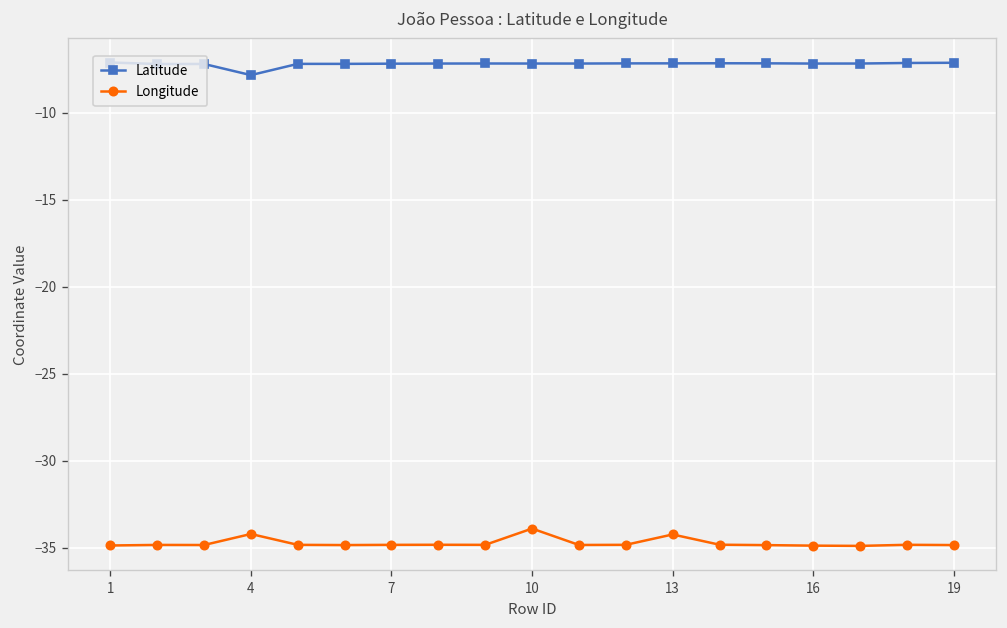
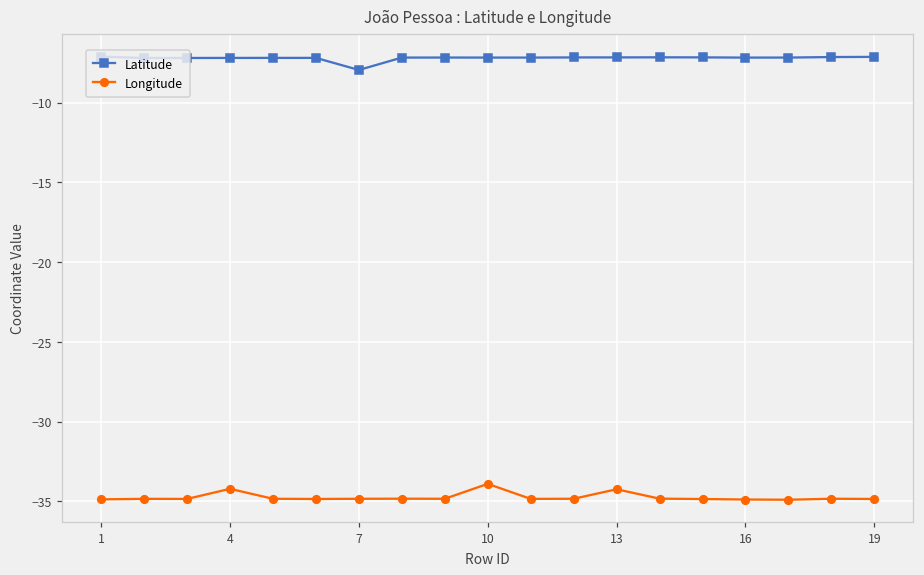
Latitude, 4: -7.8 -> -7.2
Latitude, 7: -7.2 -> -8.0
